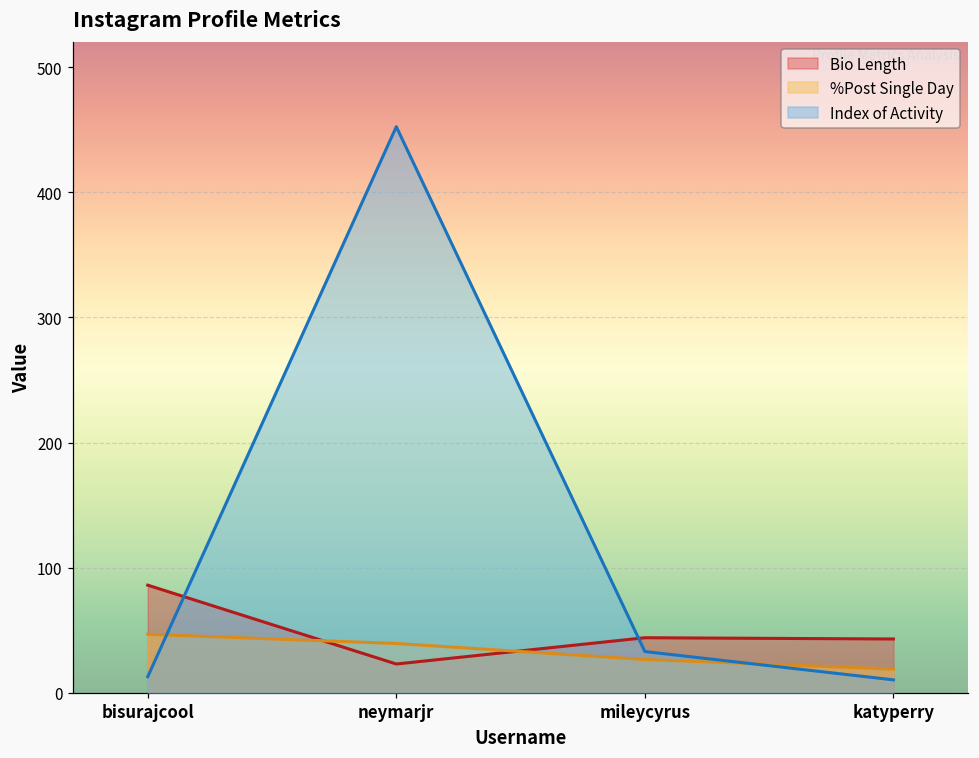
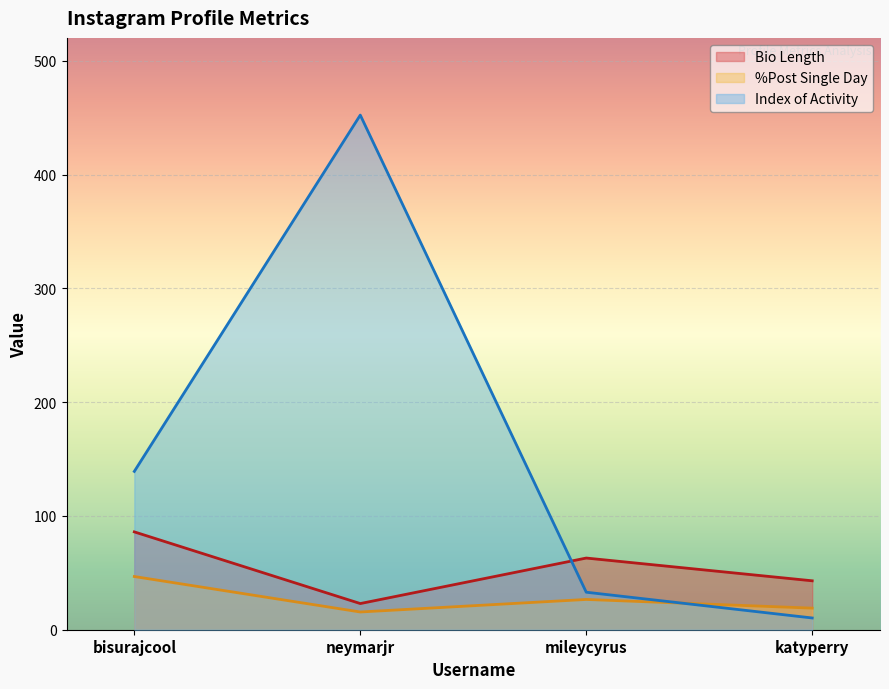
Index of Activity, bisurajcool: 13 -> 139
%Post Single Day, neymarjr: 39 -> 16
Bio Length, mileycyrus: 44 -> 63
